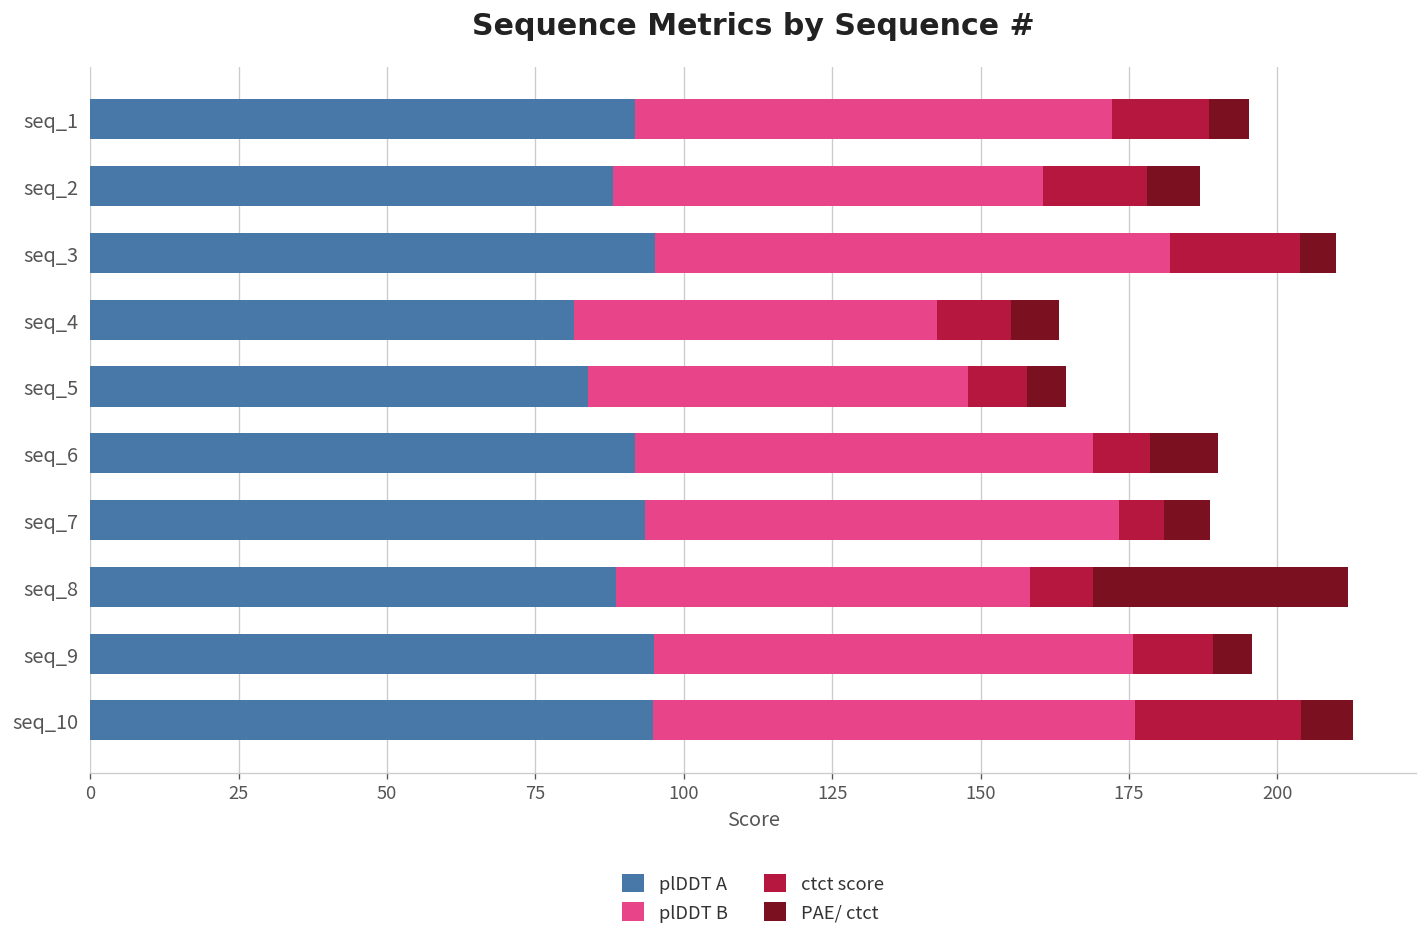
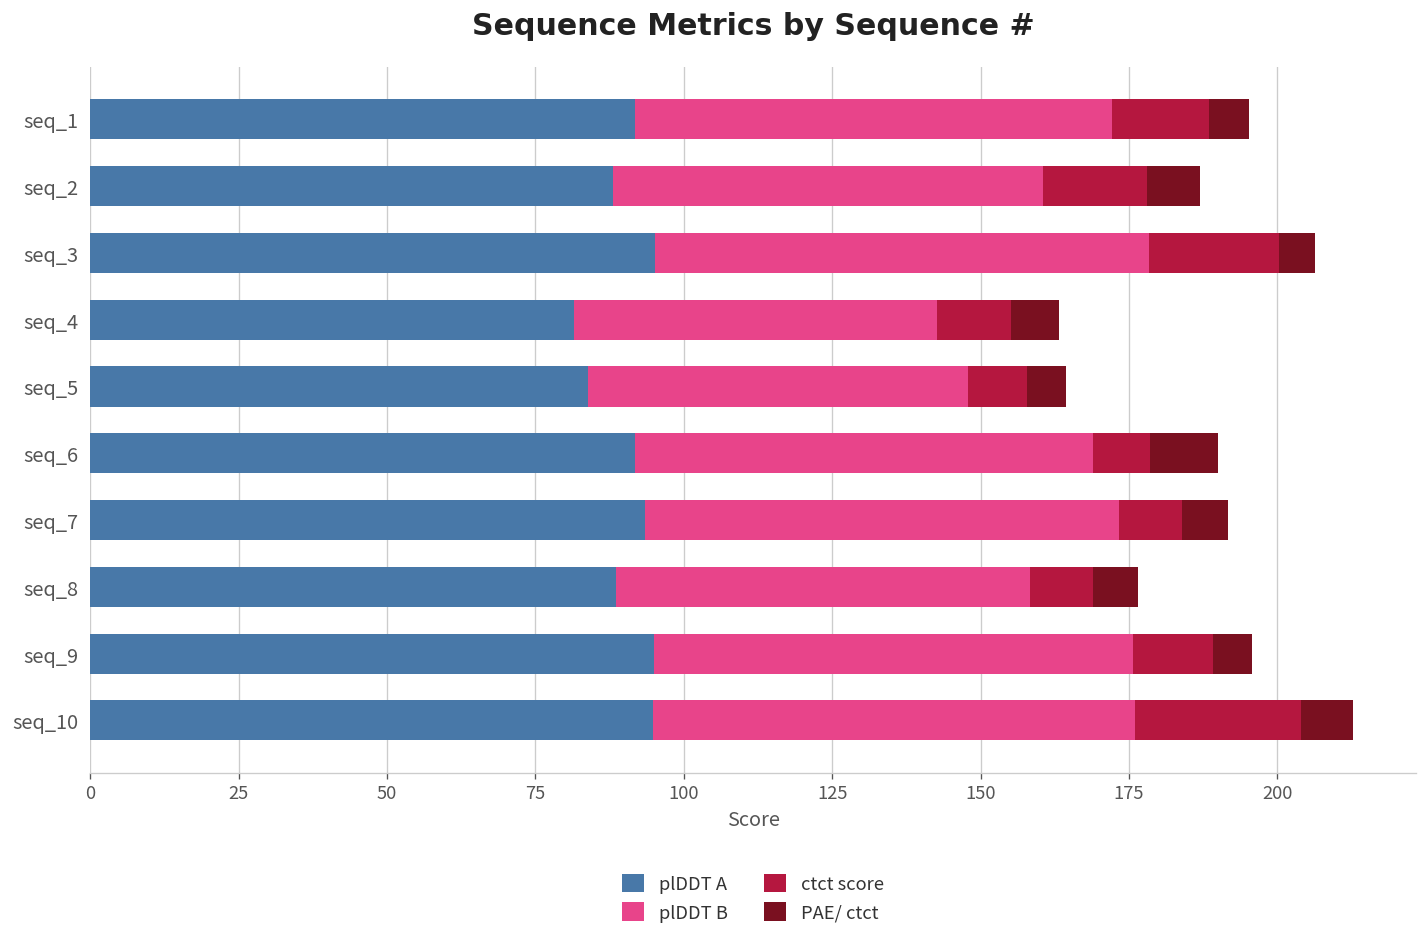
plDDT B, seq_3: 87 -> 83
ctct score, seq_7: 8 -> 11
PAE/ ctct, seq_8: 43 -> 8
